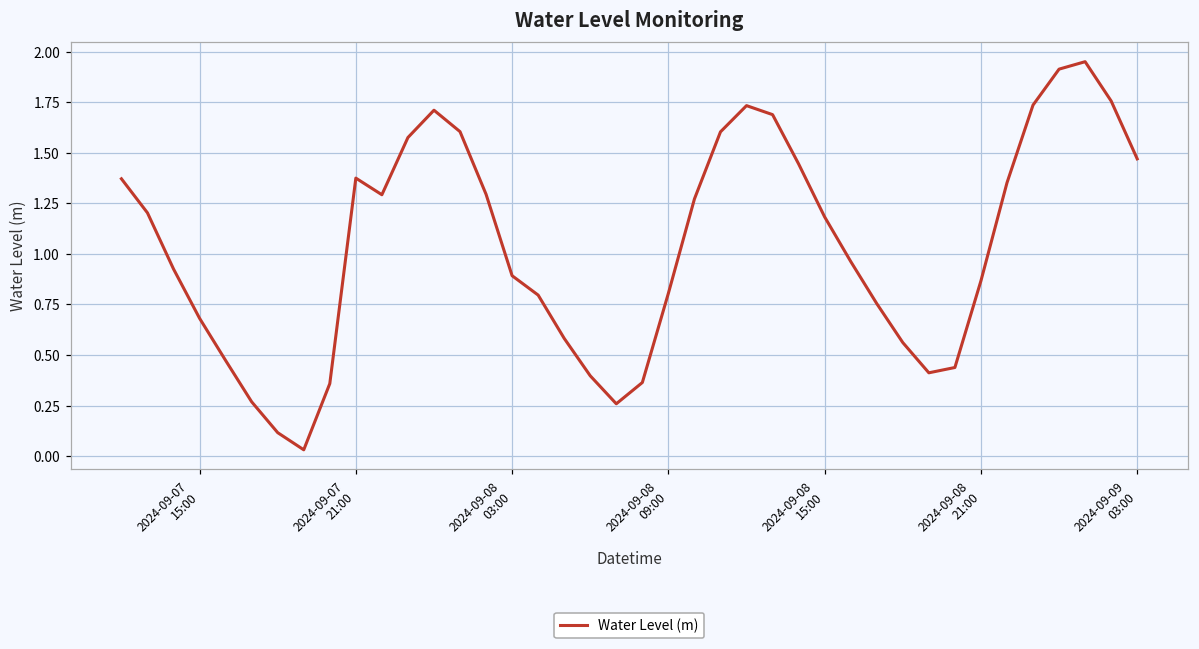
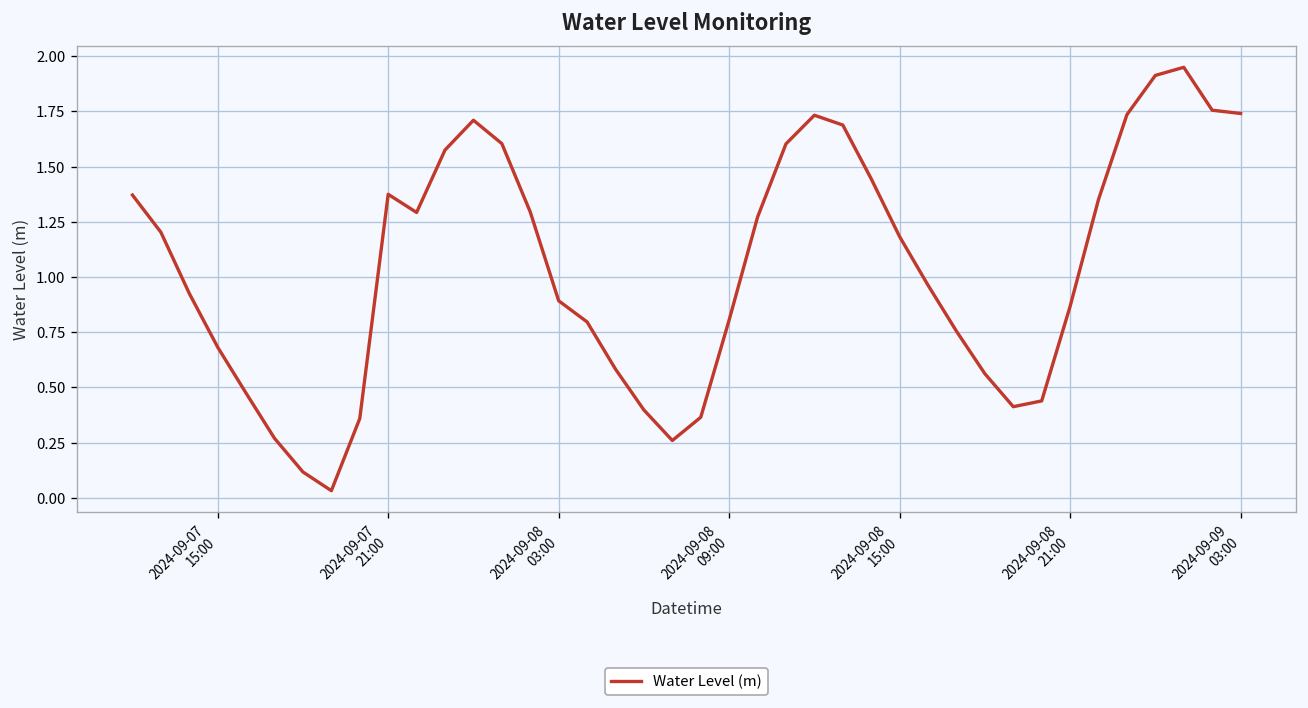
2024-09-09 03:00: 1.47 -> 1.74
